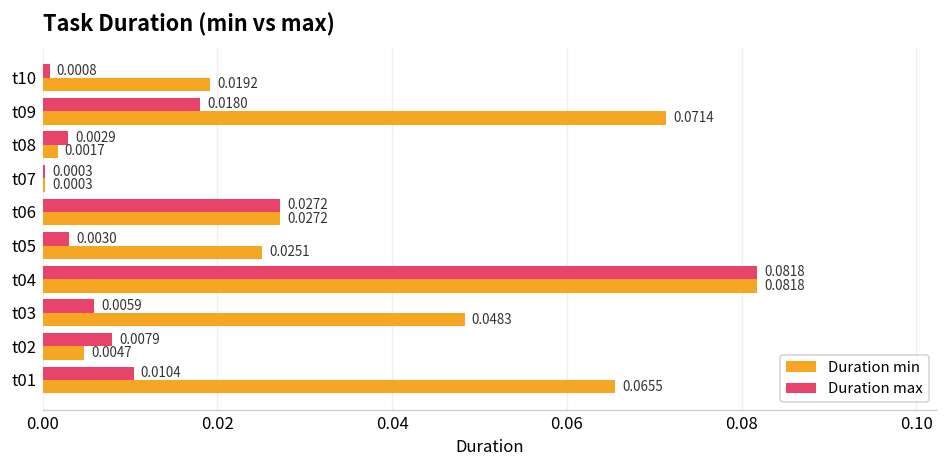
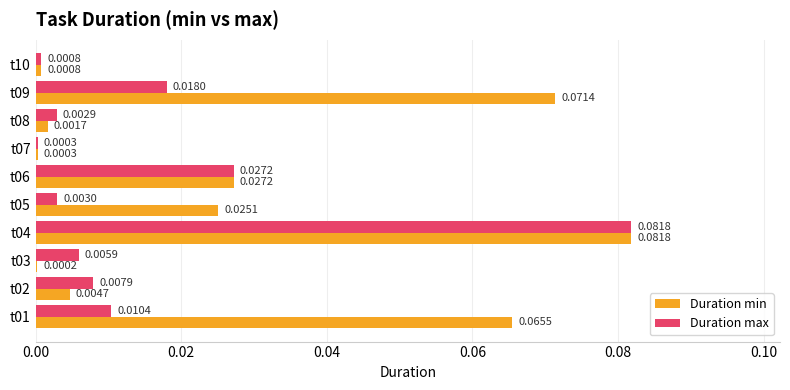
Duration min, t10: 0.0192 -> 0.0008
Duration min, t03: 0.0483 -> 0.0002
